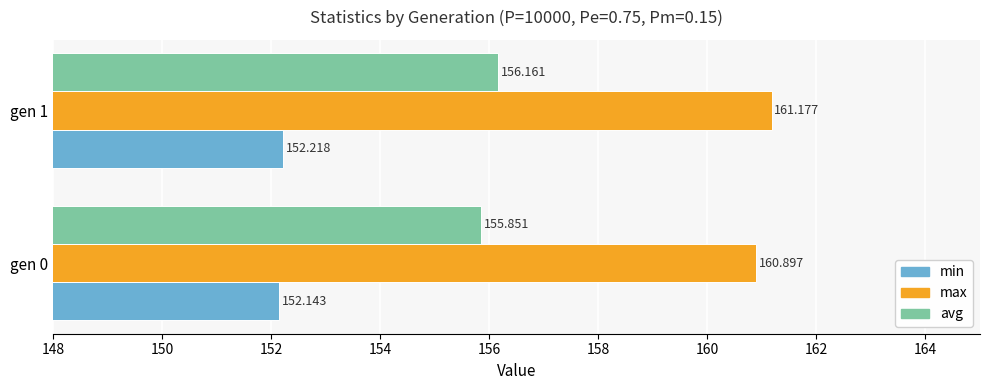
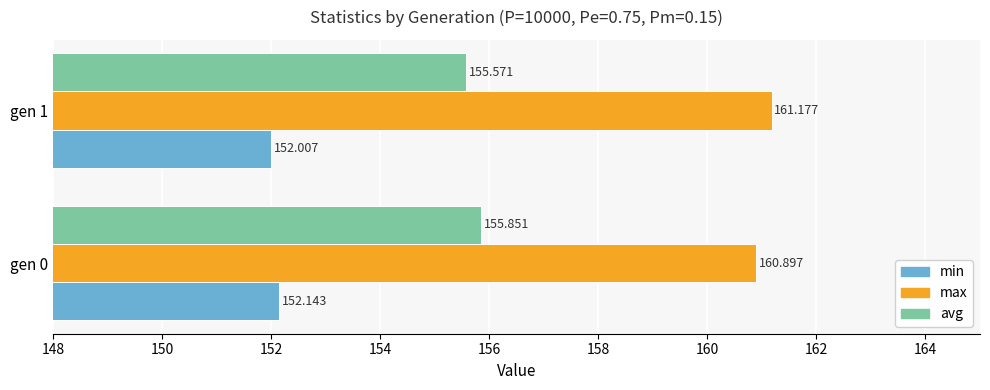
avg, gen 1: 156.161 -> 155.571
min, gen 1: 152.218 -> 152.007
